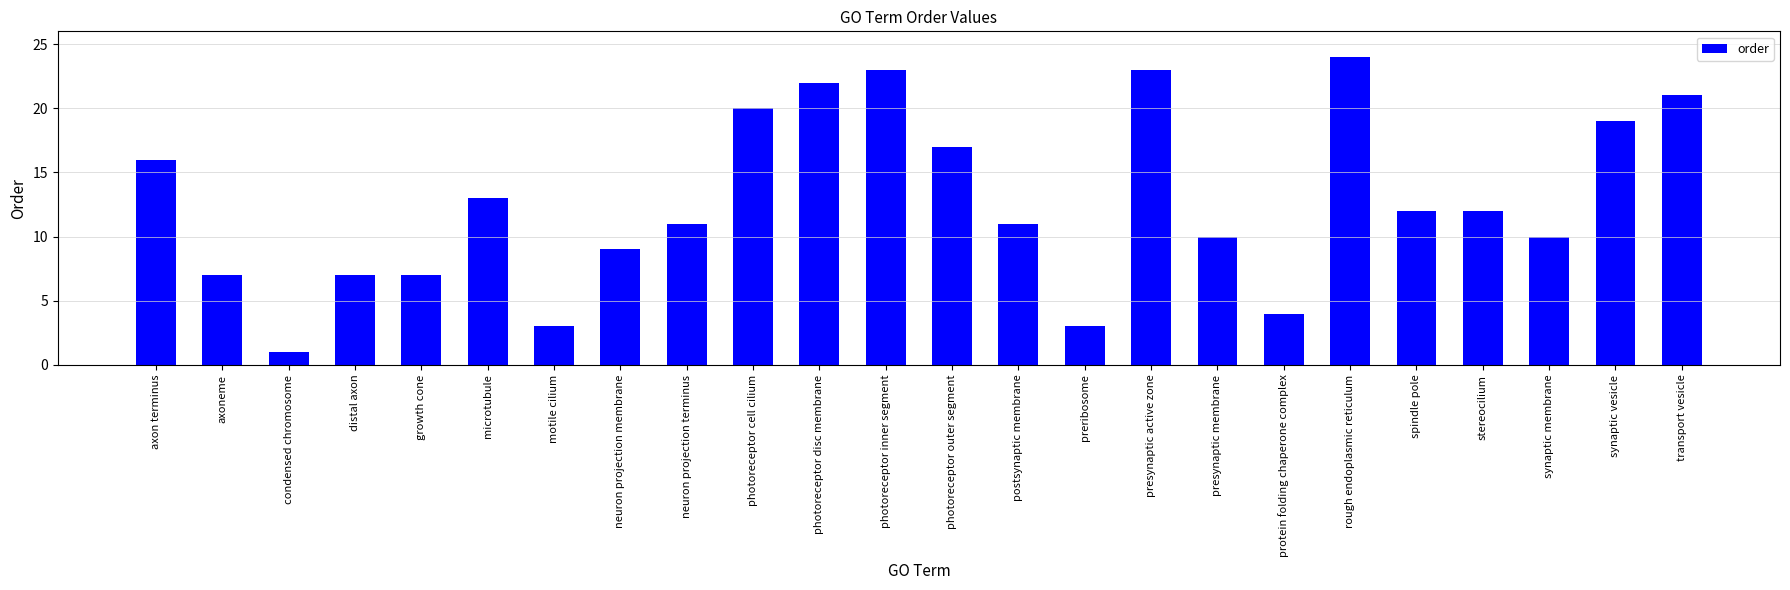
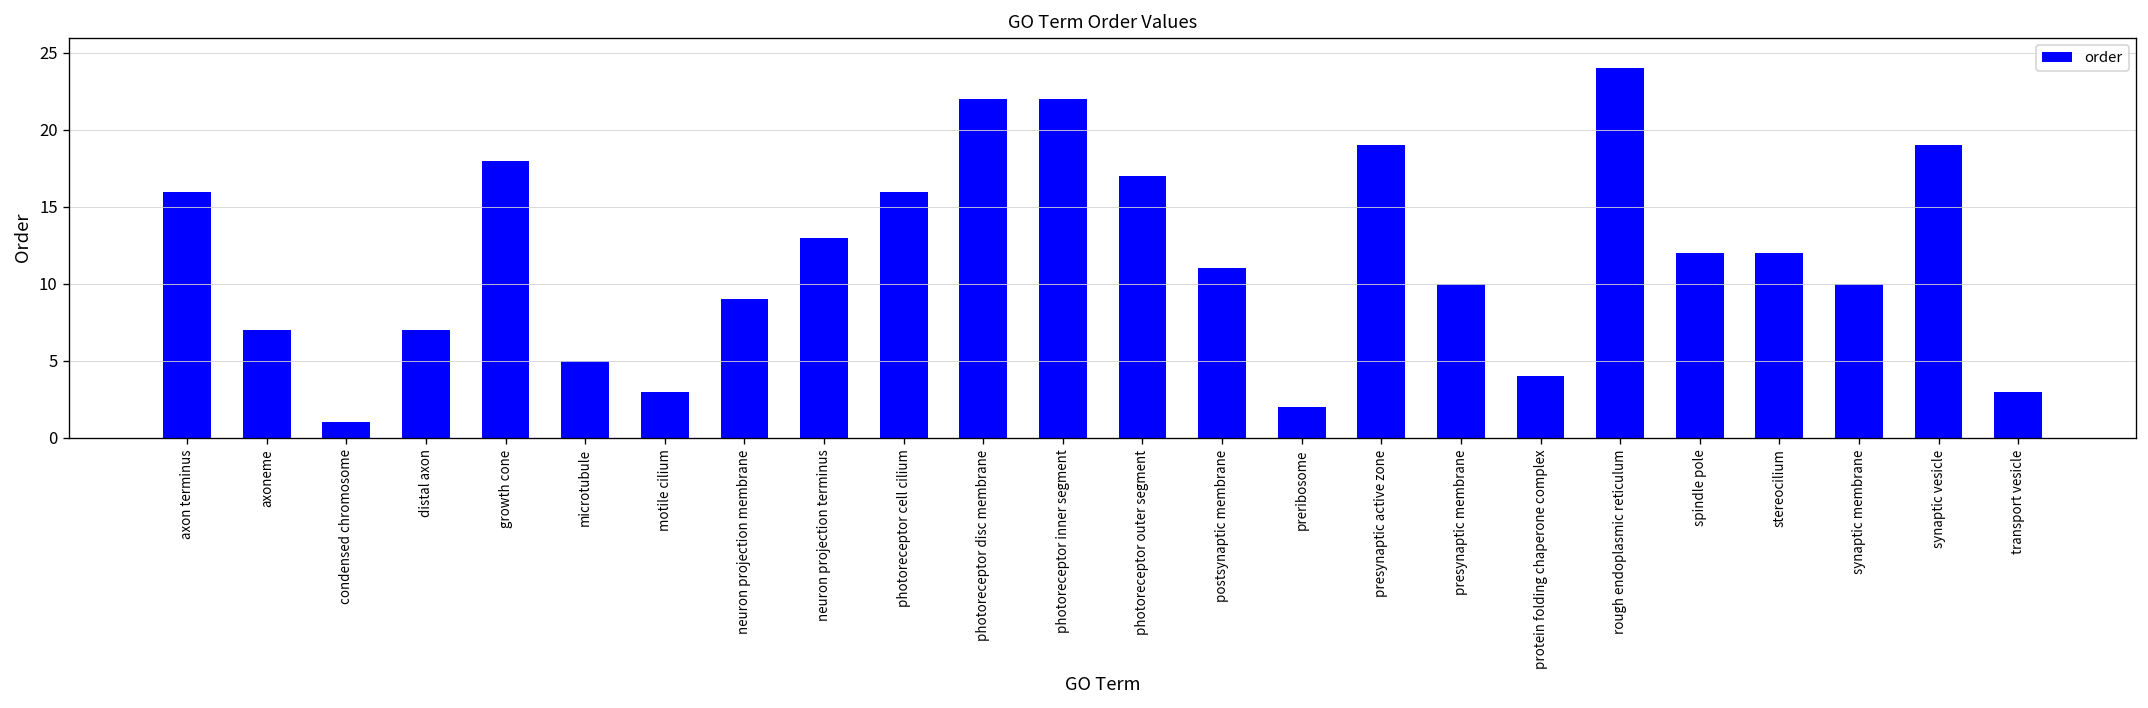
growth cone: 7 -> 18
microtubule: 13 -> 5
neuron projection terminus: 11 -> 13
photoreceptor cell cilium: 20 -> 16
photoreceptor inner segment: 23 -> 22
preribosome: 3 -> 2
presynaptic active zone: 23 -> 19
transport vesicle: 21 -> 3
